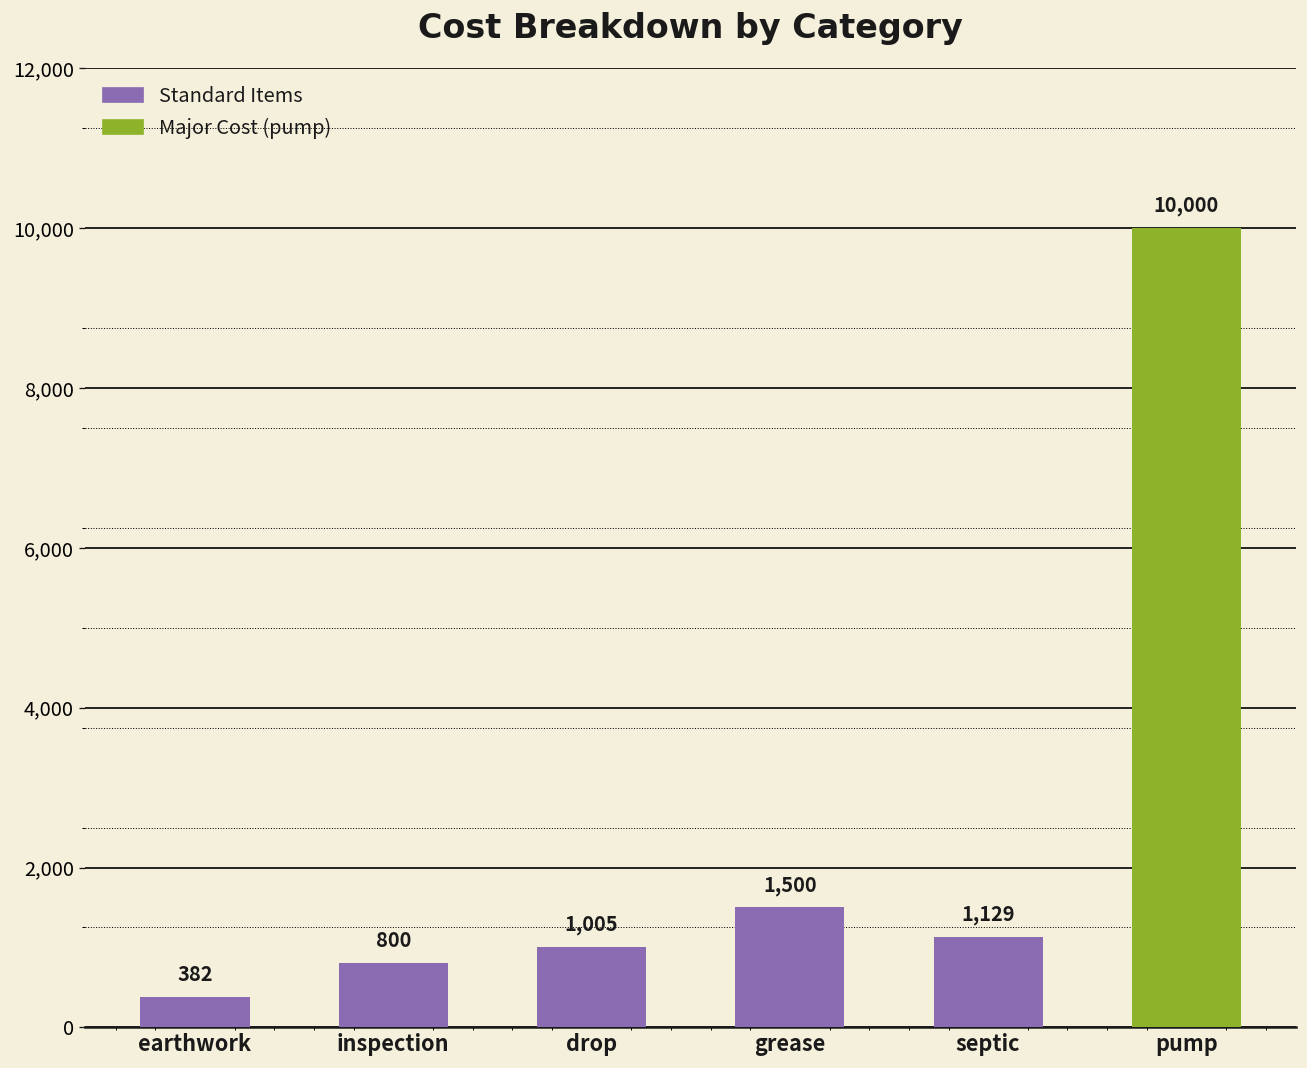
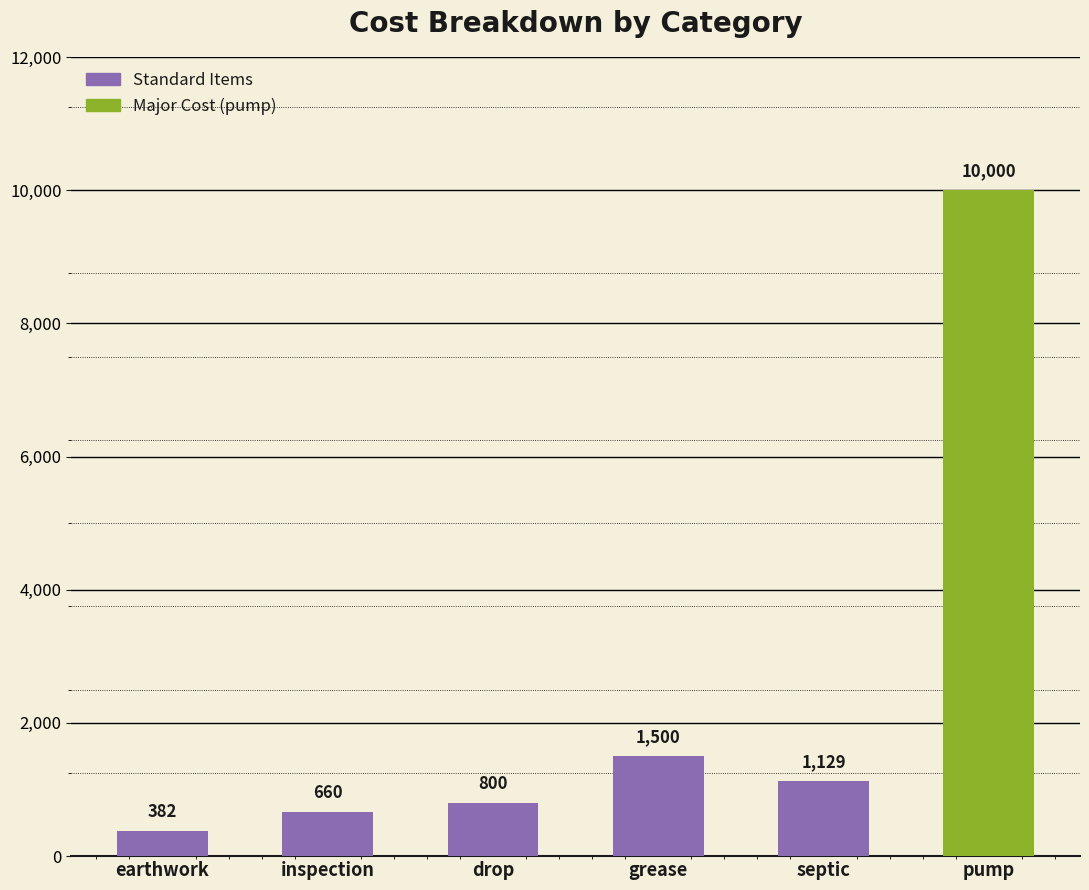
inspection: 800 -> 660
drop: 1,005 -> 800
